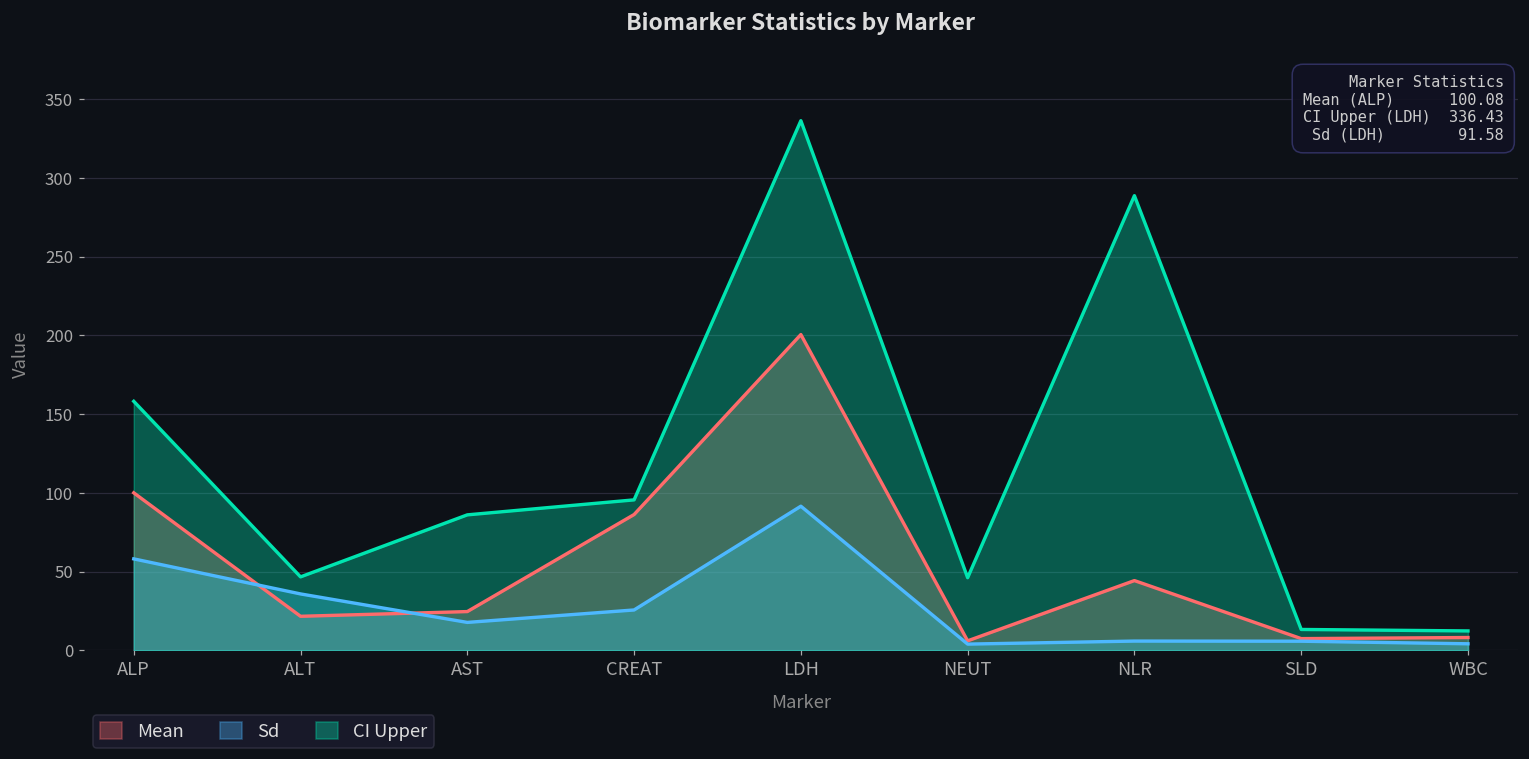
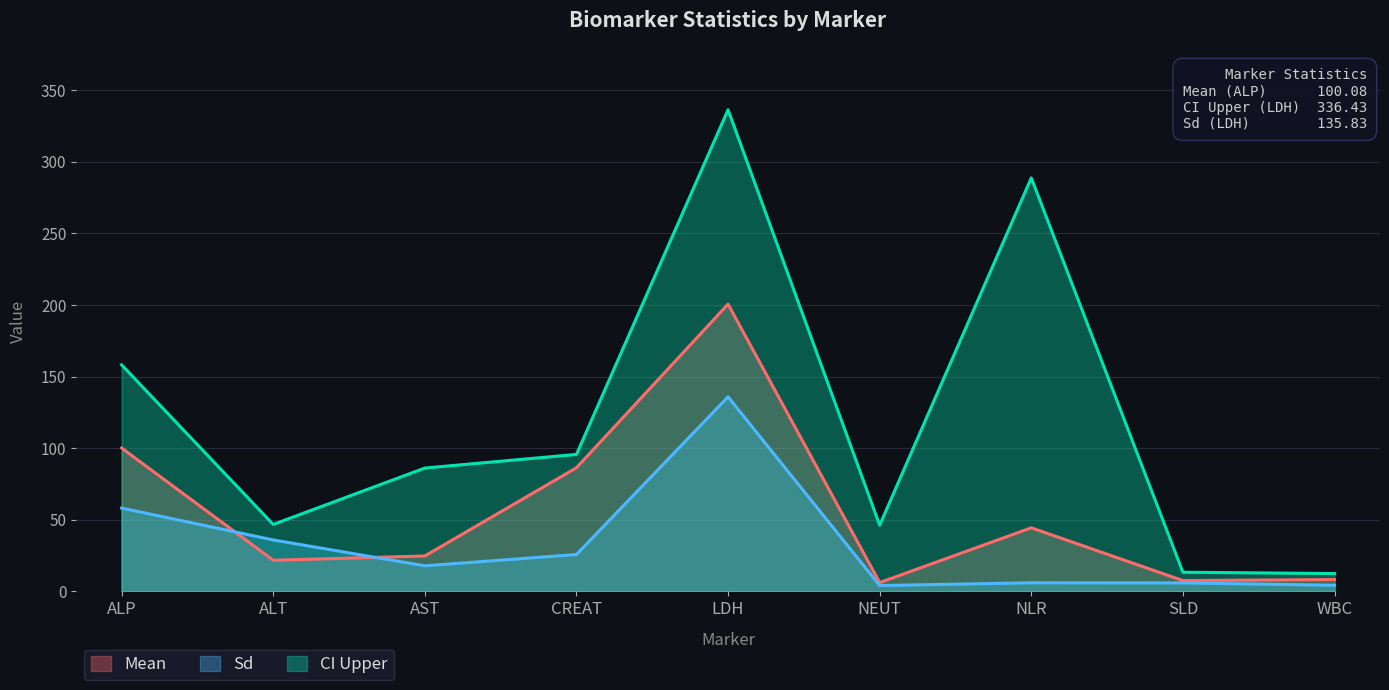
Sd, LDH: 91.58 -> 135.83
